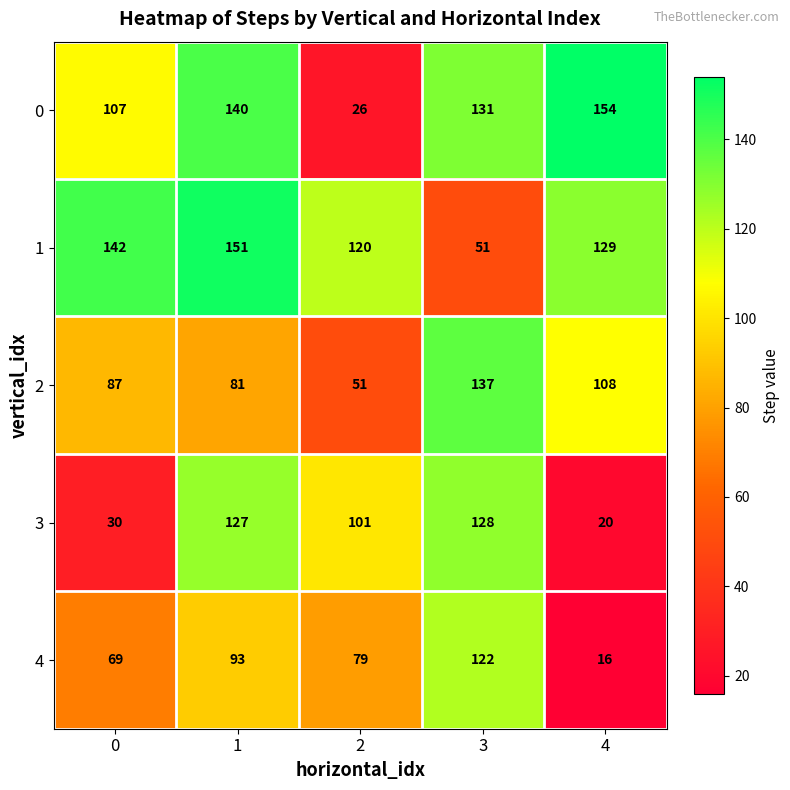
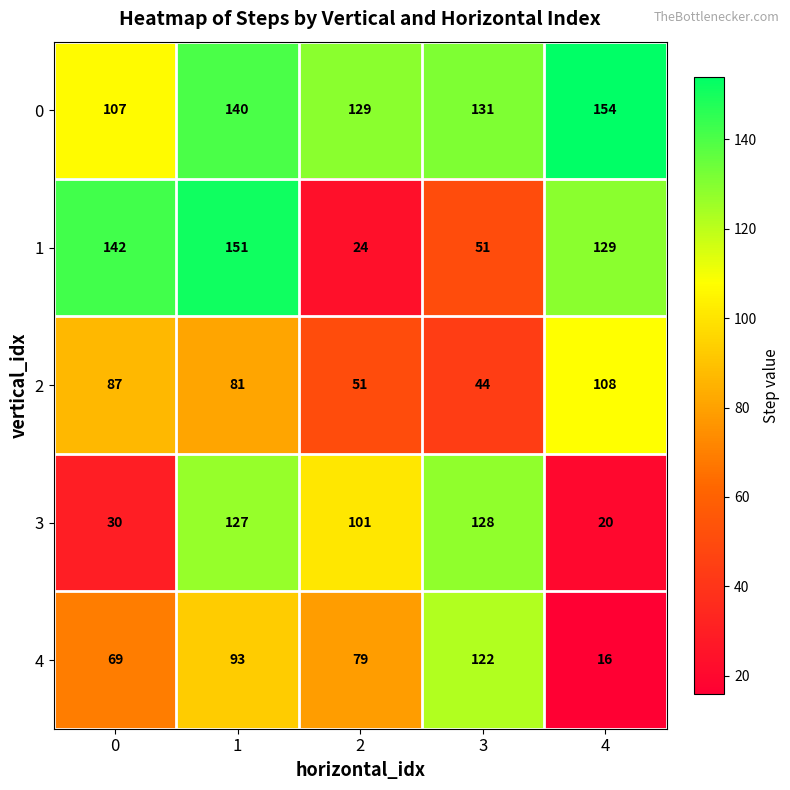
0, 2: 26 -> 129
1, 2: 120 -> 24
2, 3: 137 -> 44
